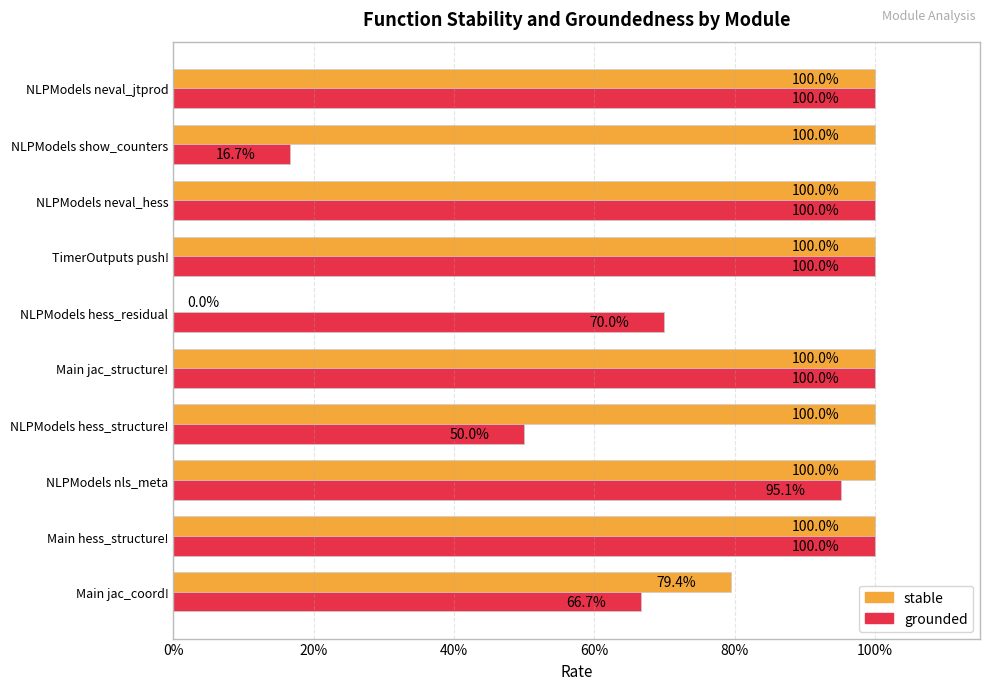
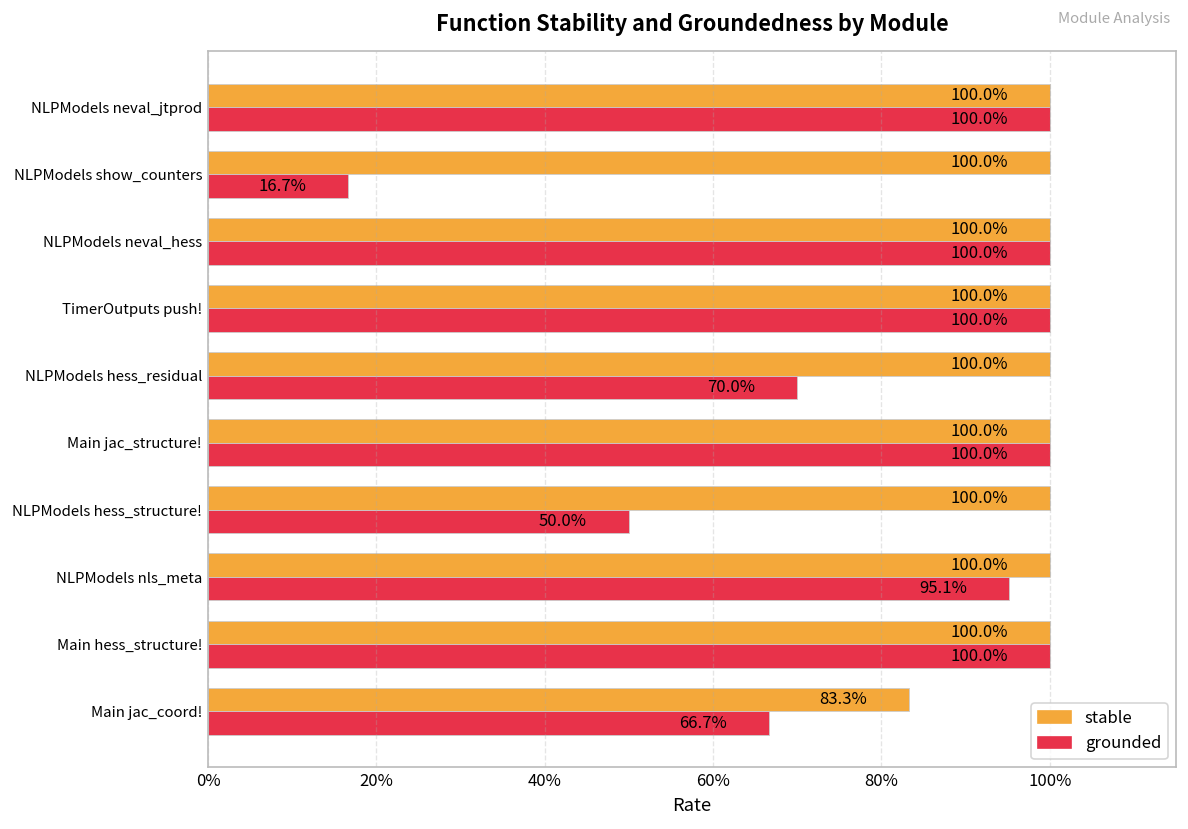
stable, NLPModels hess_residual: 0.0% -> 100.0%
stable, Main jac_coord!: 79.4% -> 83.3%
